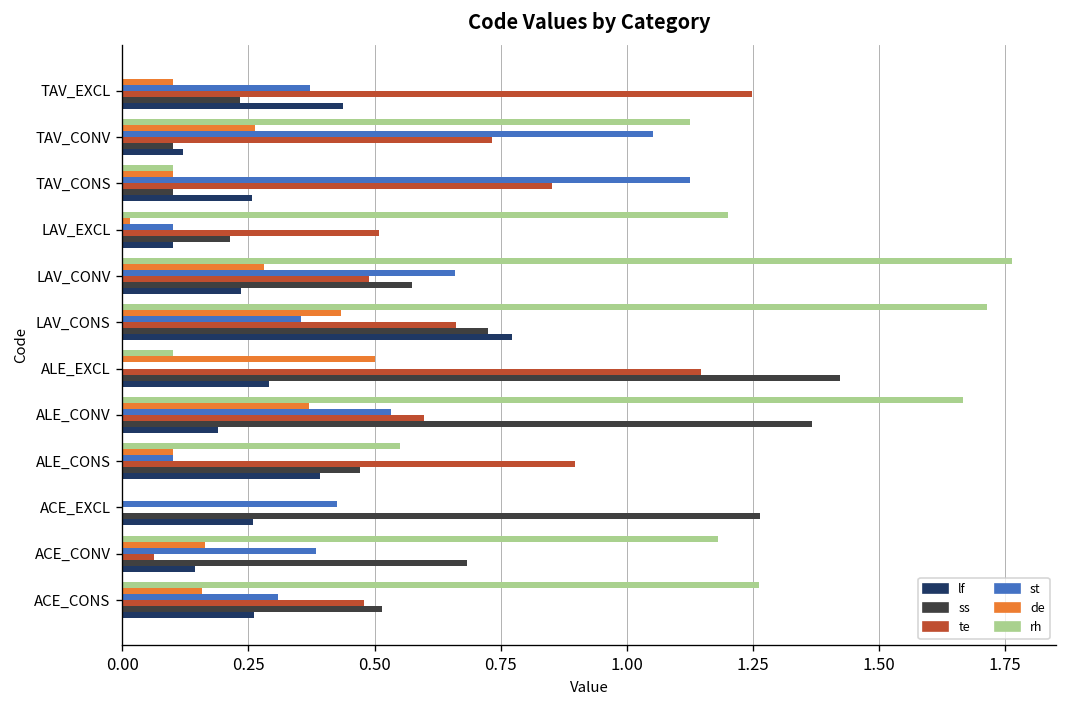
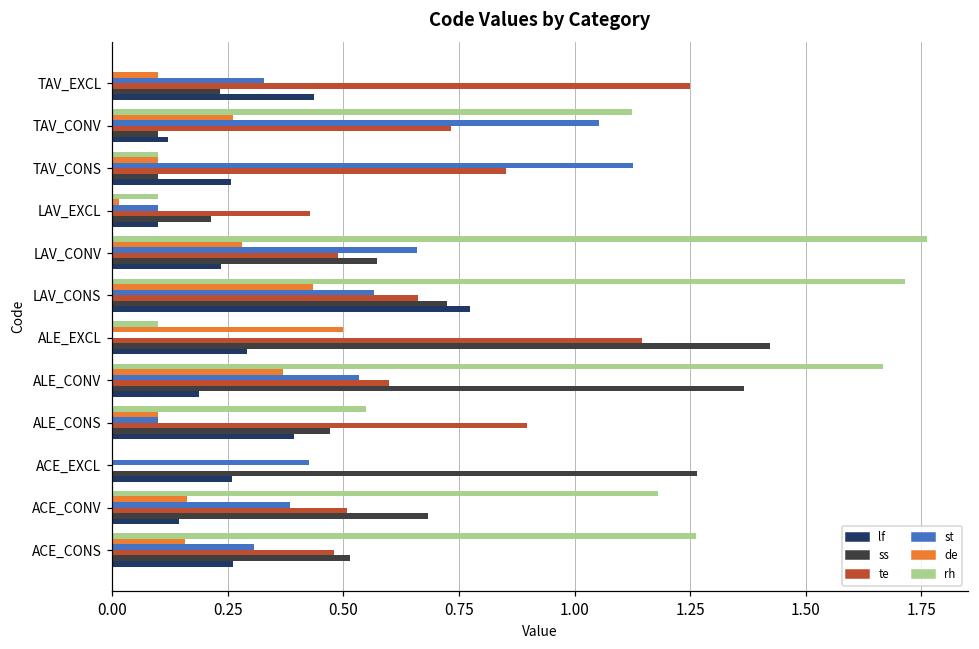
st, TAV_EXCL: 0.37 -> 0.33
rh, LAV_EXCL: 1.2 -> 0.1
te, LAV_EXCL: 0.51 -> 0.43
st, LAV_CONS: 0.36 -> 0.57
te, ACE_CONV: 0.06 -> 0.51
